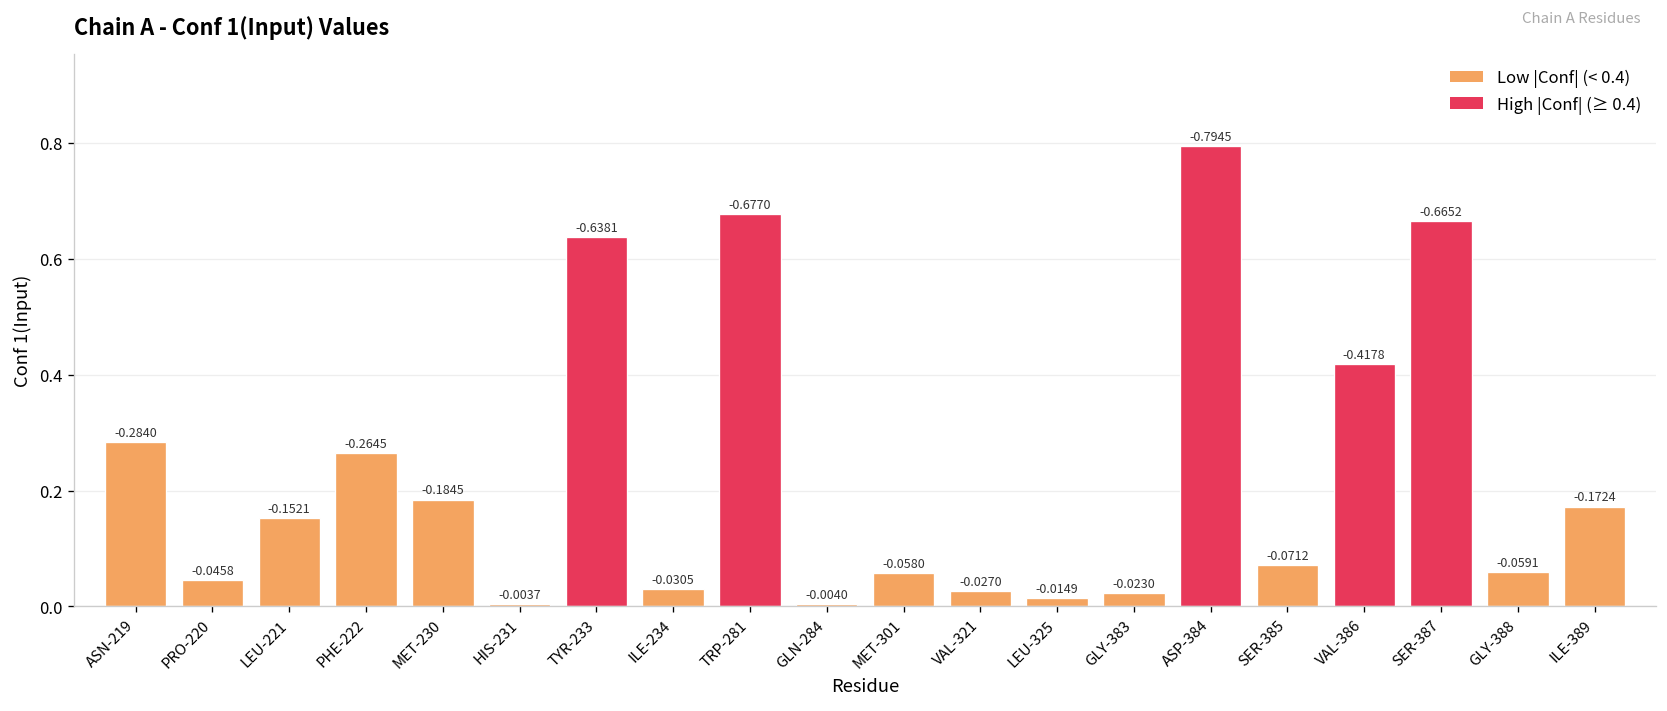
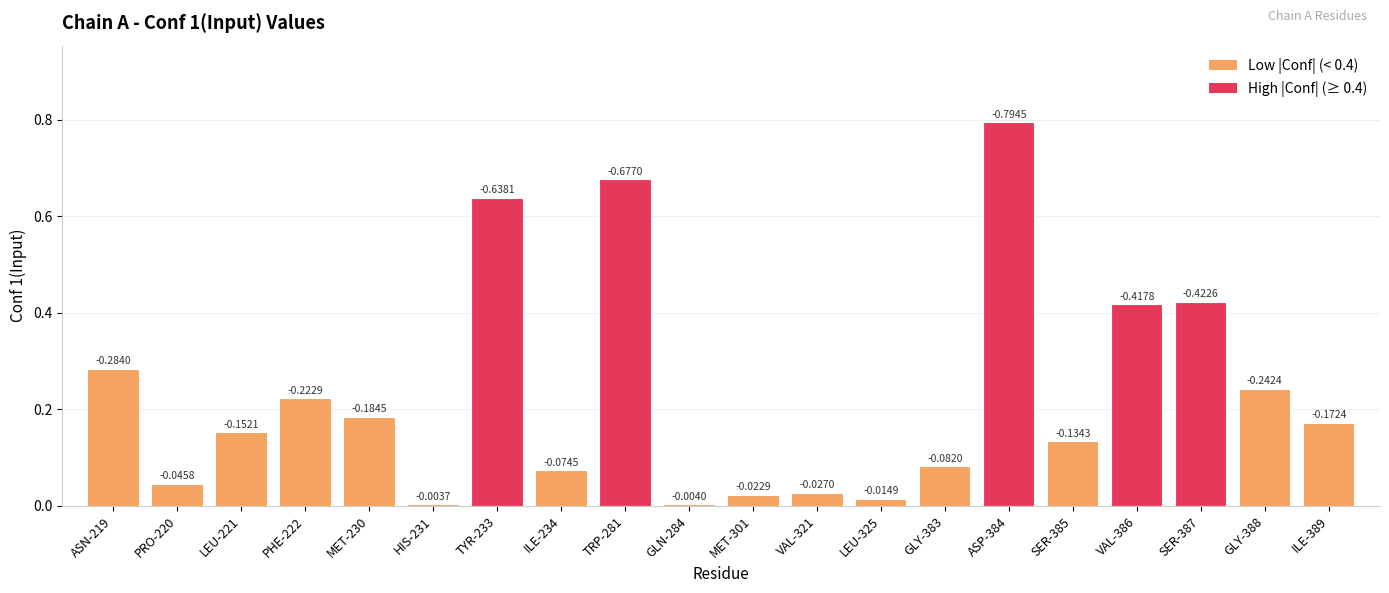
PHE-222: -0.2645 -> -0.2229
ILE-234: -0.0305 -> -0.0745
MET-301: -0.0580 -> -0.0229
GLY-383: -0.0230 -> -0.0820
SER-385: -0.0712 -> -0.1343
SER-387: -0.6652 -> -0.4226
GLY-388: -0.0591 -> -0.2424
